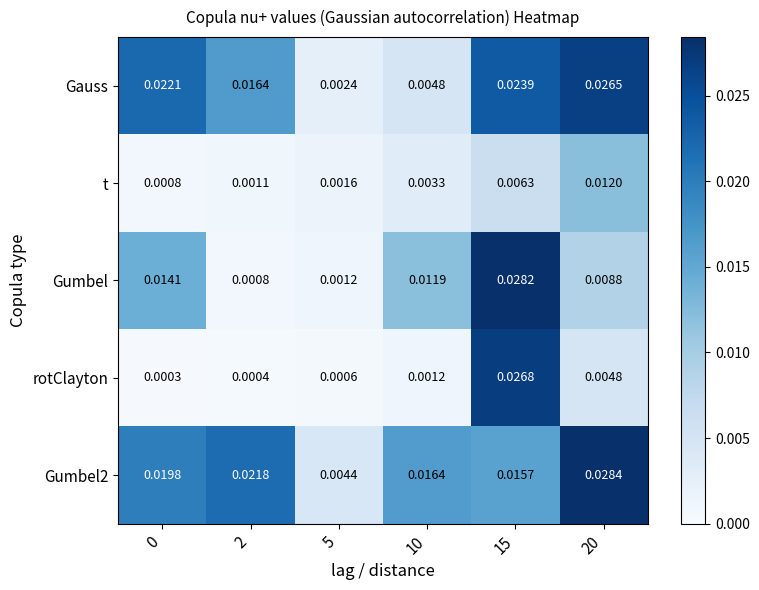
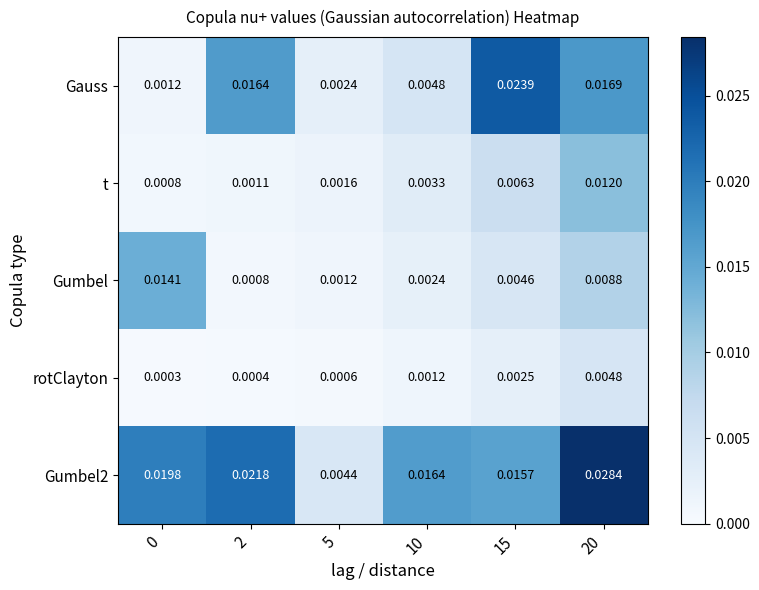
Gauss, 0: 0.0221 -> 0.0012
Gauss, 20: 0.0265 -> 0.0169
Gumbel, 10: 0.0119 -> 0.0024
Gumbel, 15: 0.0282 -> 0.0046
rotClayton, 15: 0.0268 -> 0.0025
